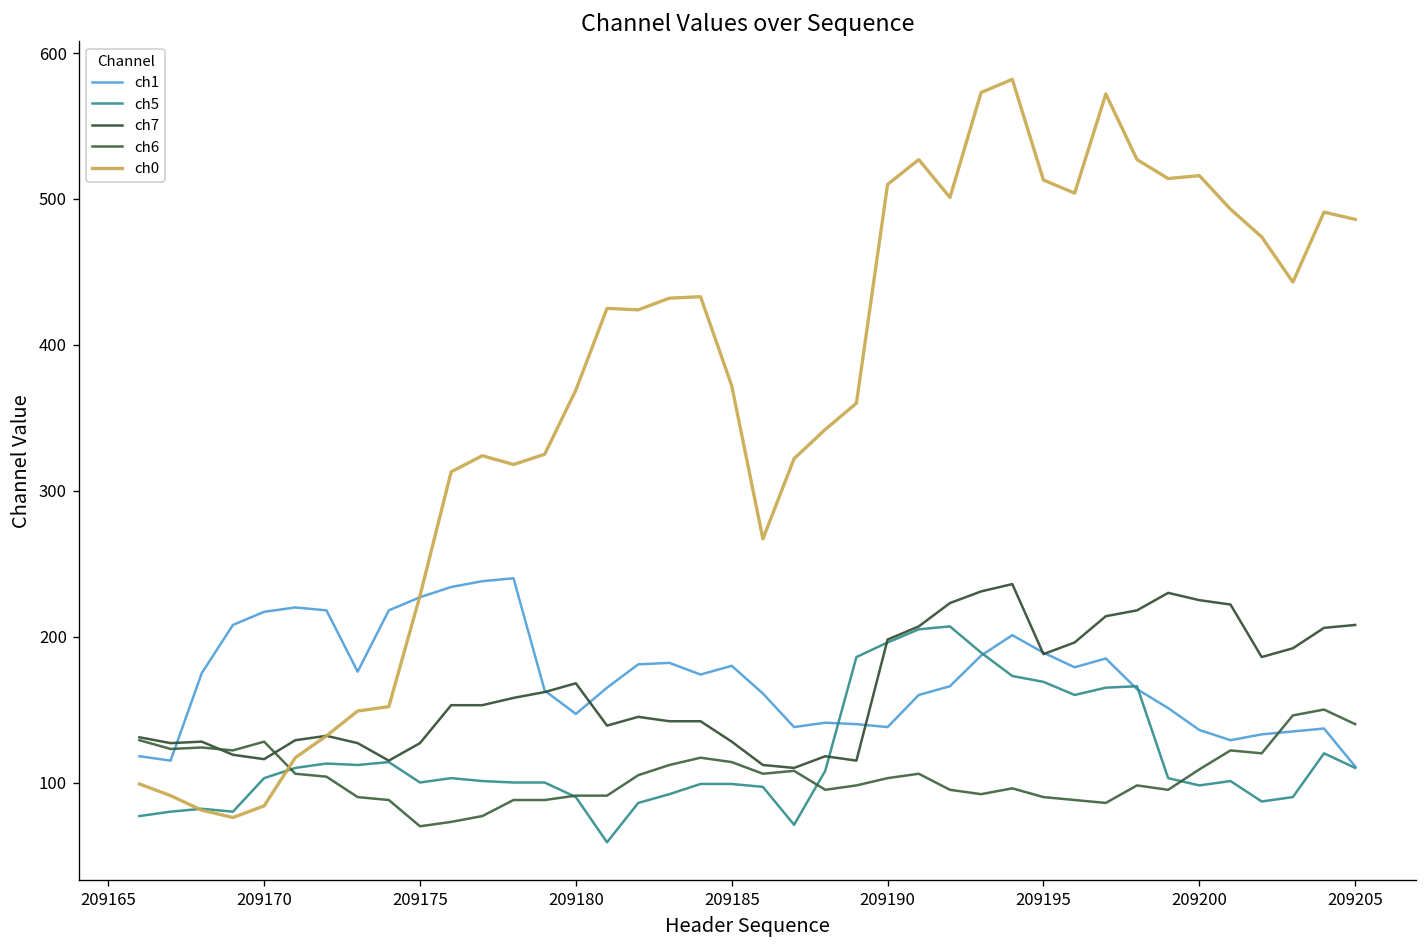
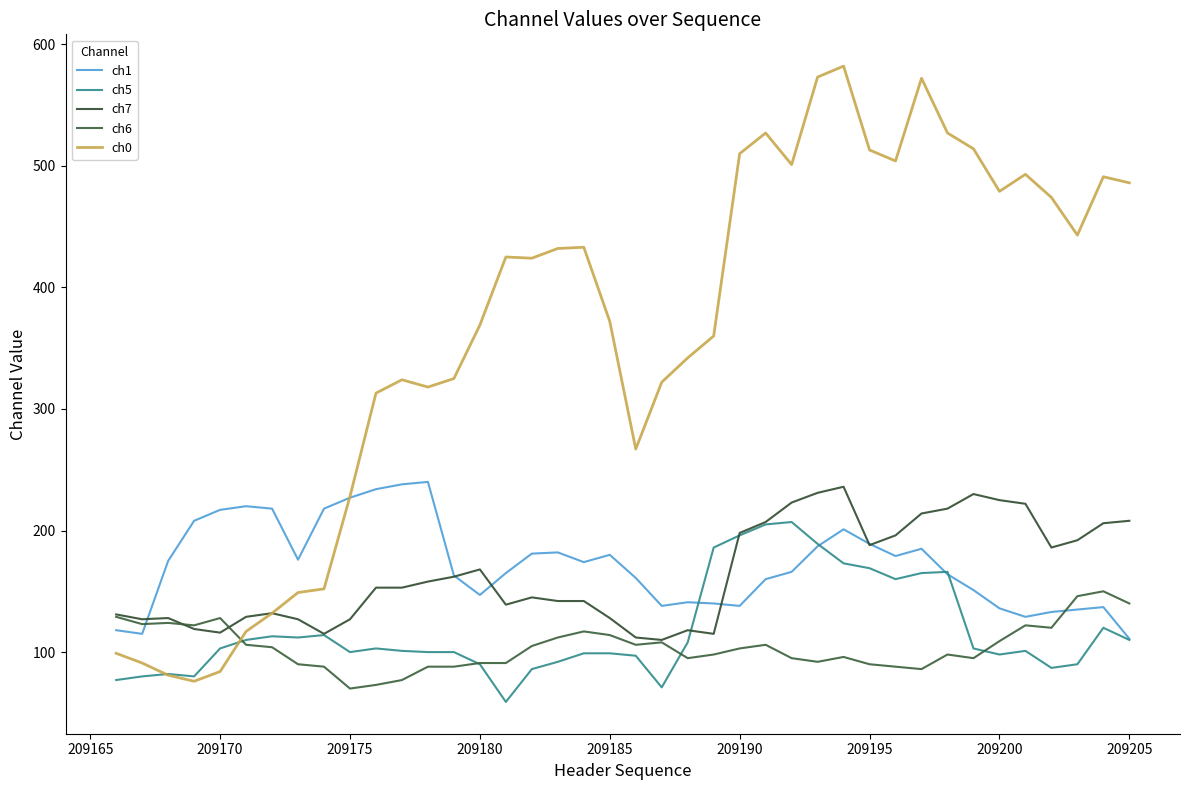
ch0, 209200: 516 -> 479
